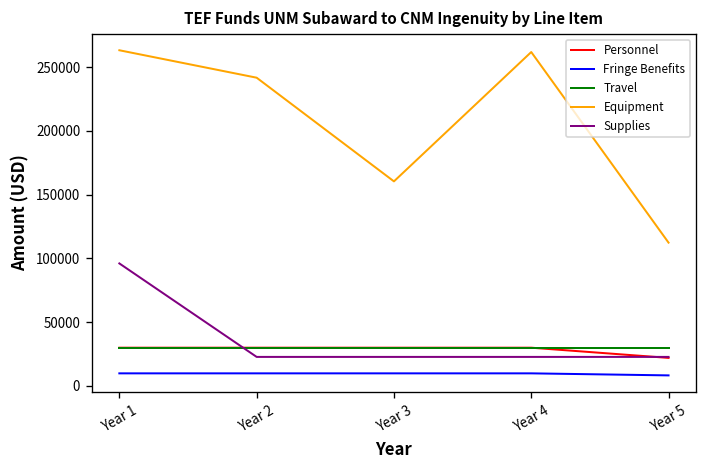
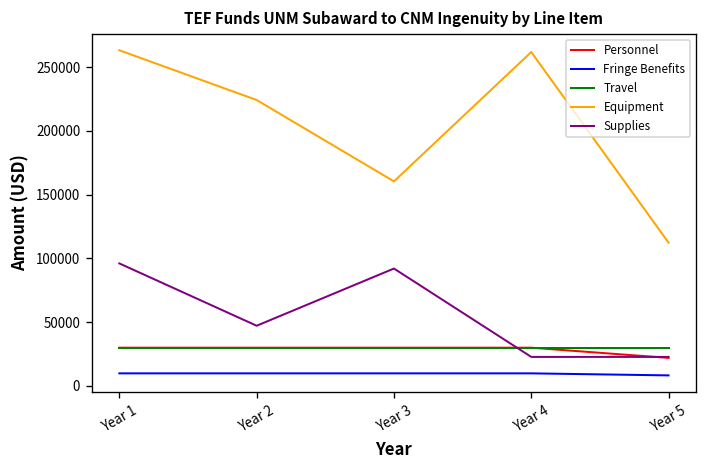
Equipment, Year 2: 242000 -> 224000
Supplies, Year 2: 23000 -> 47000
Supplies, Year 3: 23000 -> 92000
